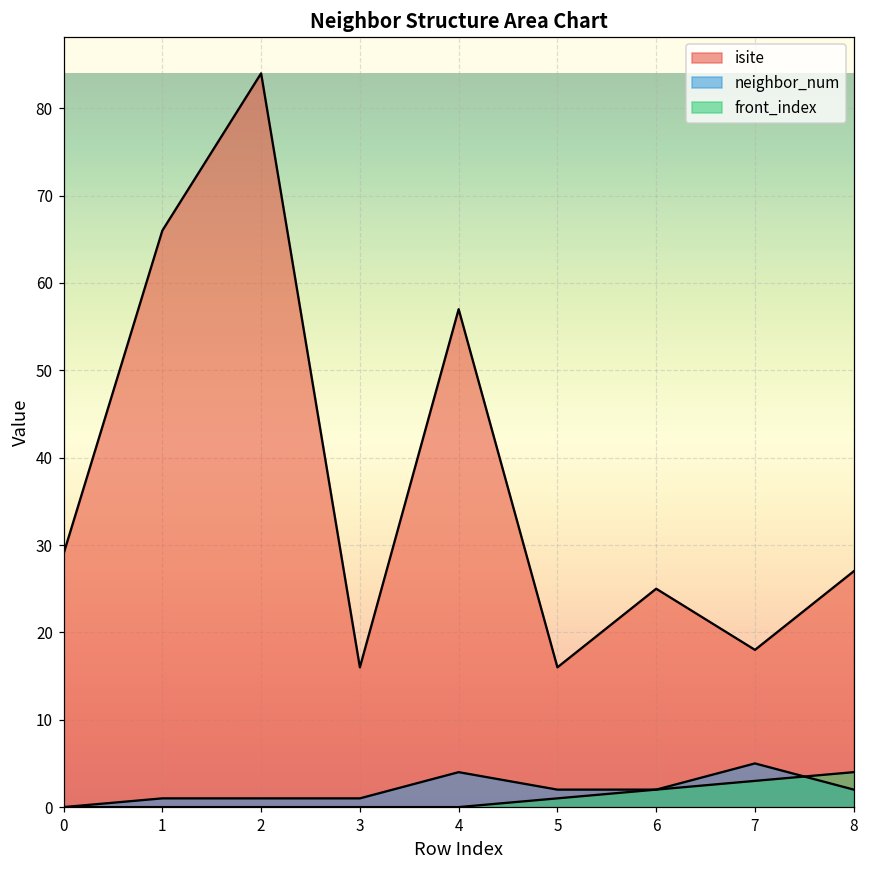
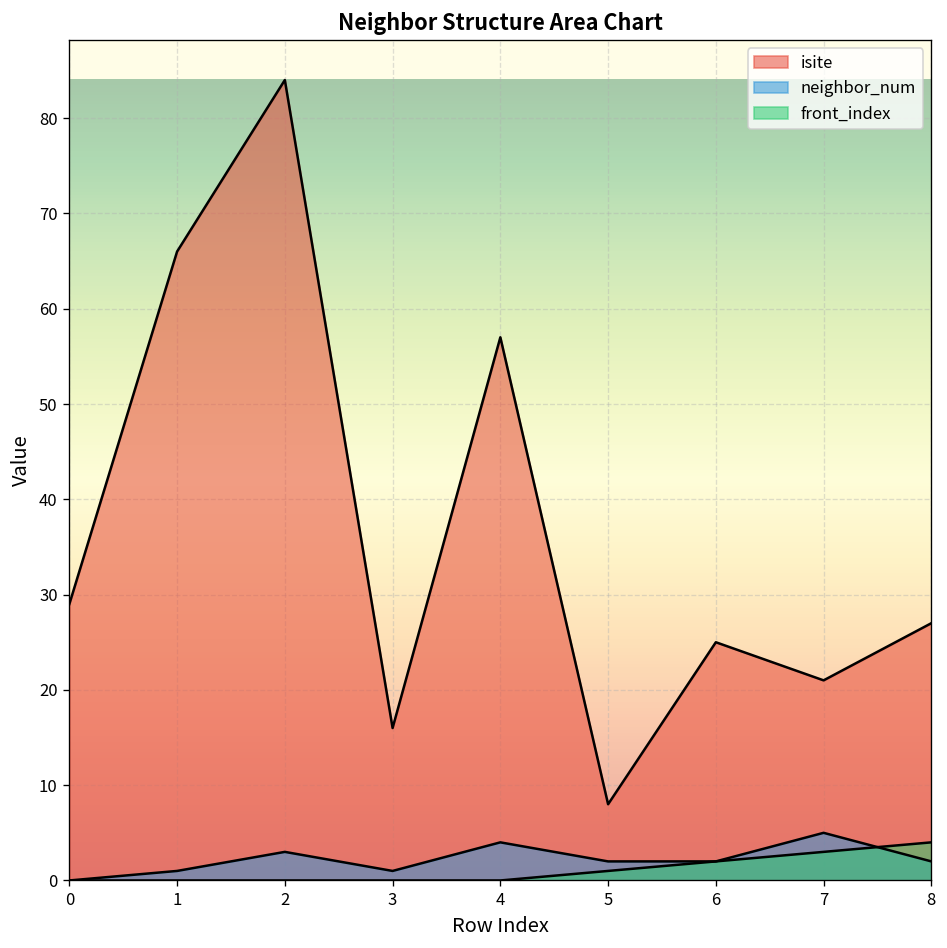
neighbor_num, 2: 1 -> 3
isite, 5: 16 -> 8
isite, 7: 18 -> 21
